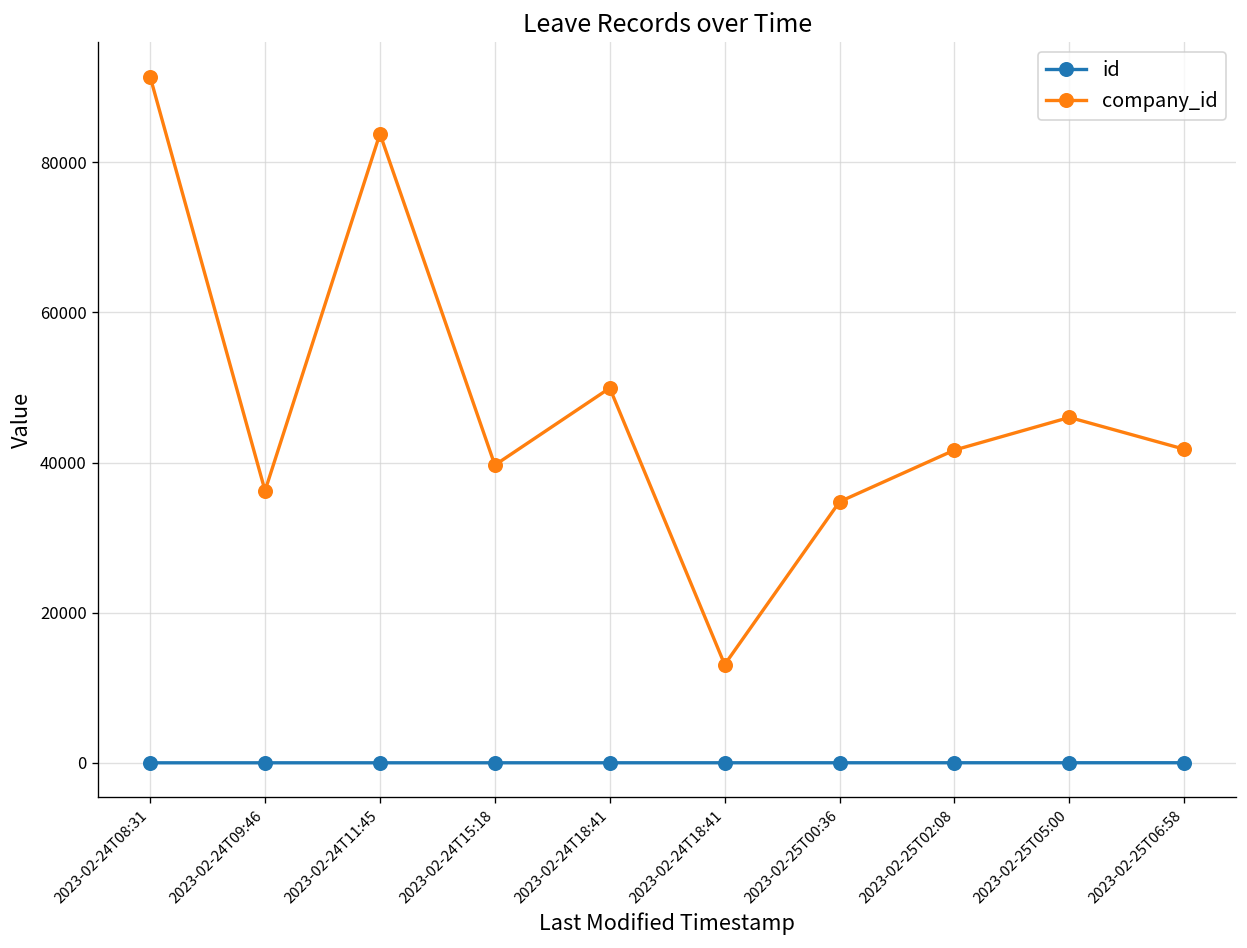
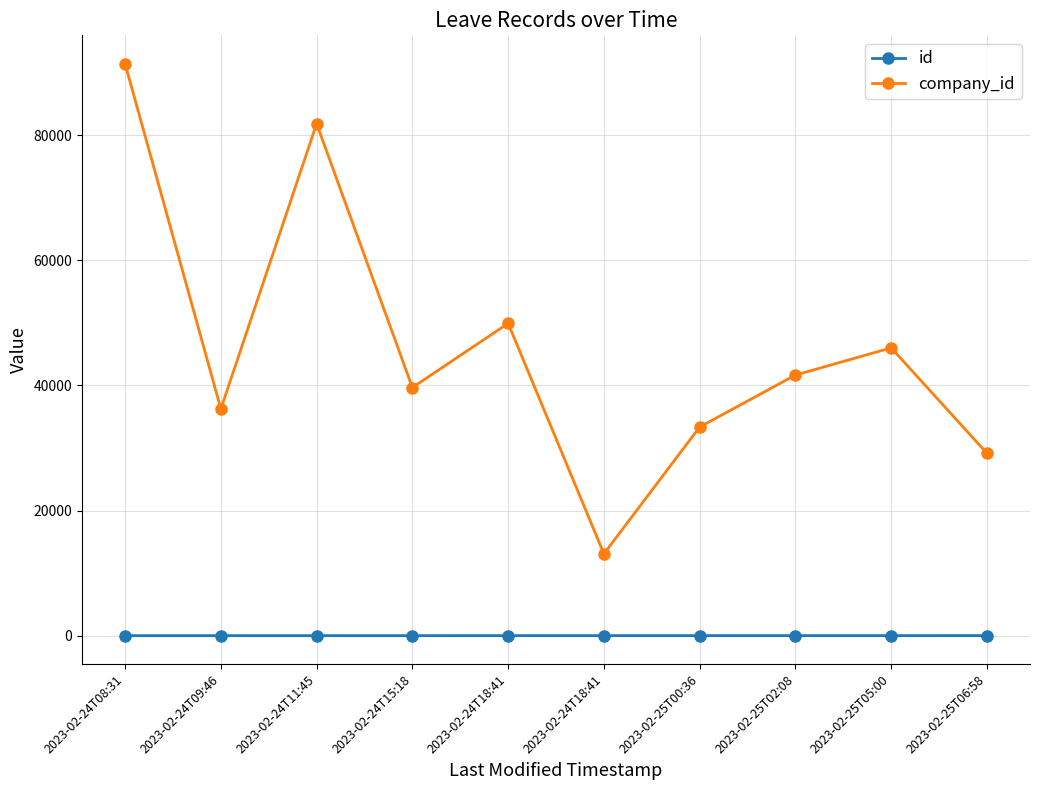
company_id, 2023-02-24T11:45: 84000 -> 82000
company_id, 2023-02-25T00:36: 35000 -> 33000
company_id, 2023-02-25T06:58: 42000 -> 29000
